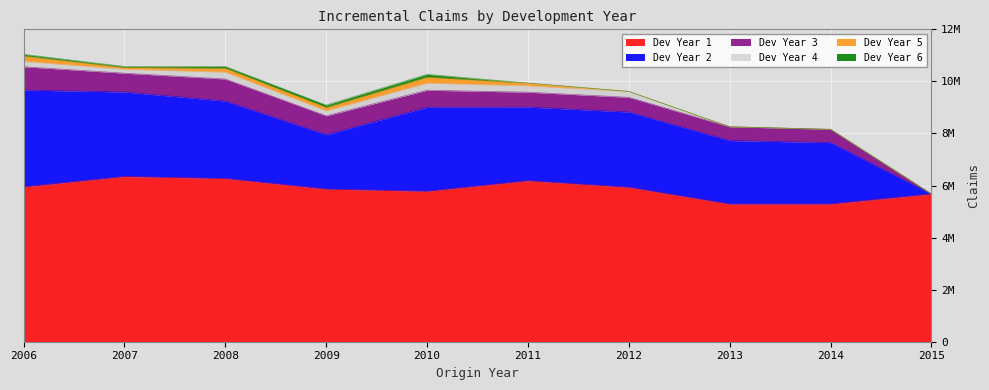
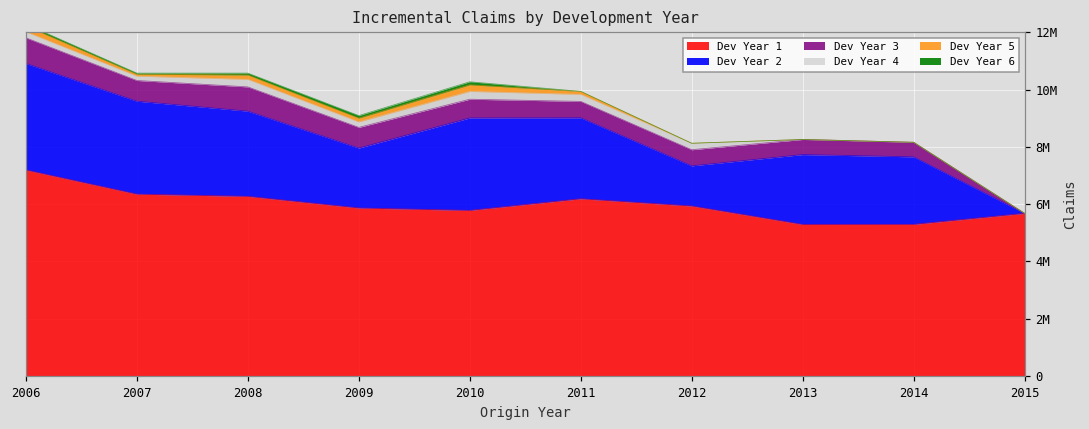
Dev Year 1, 2006: 5900000 -> 7200000
Dev Year 2, 2012: 2900000 -> 1400000
